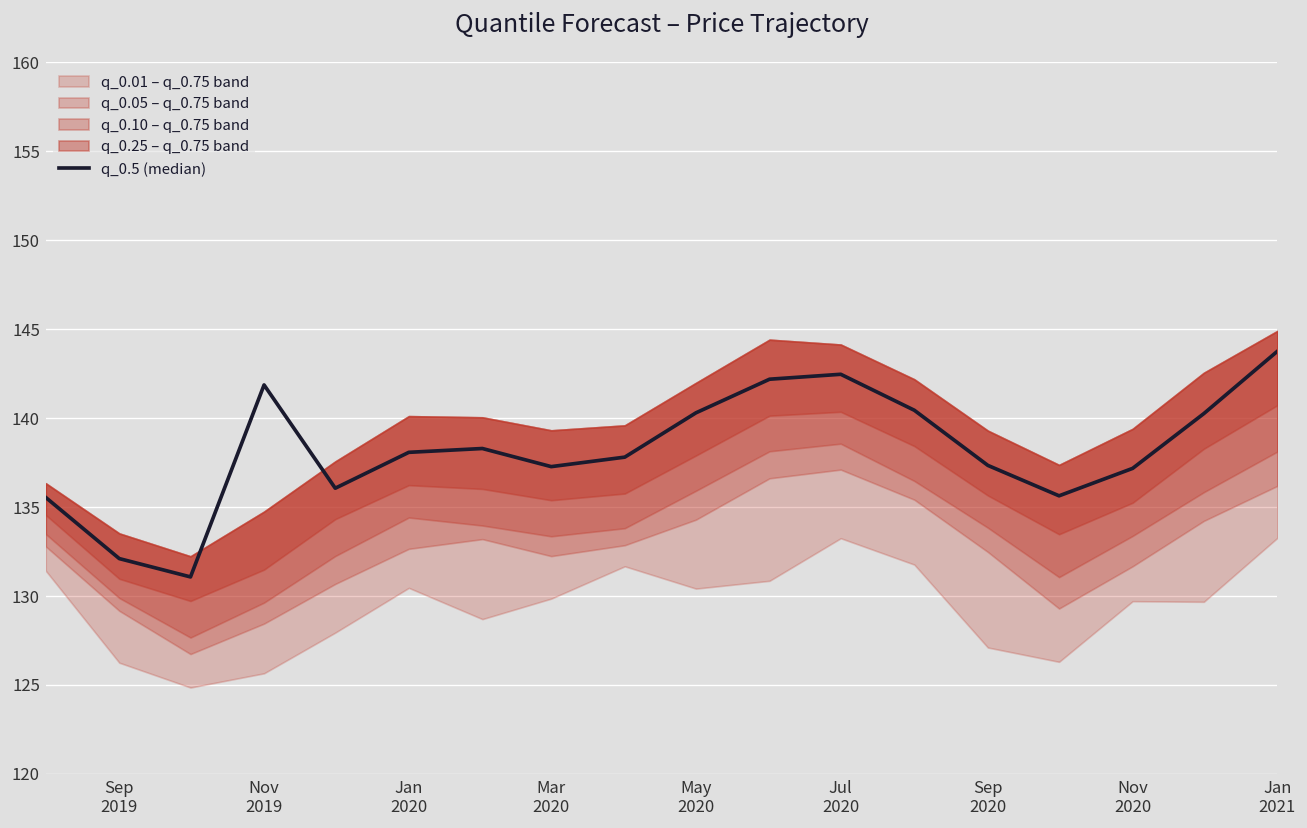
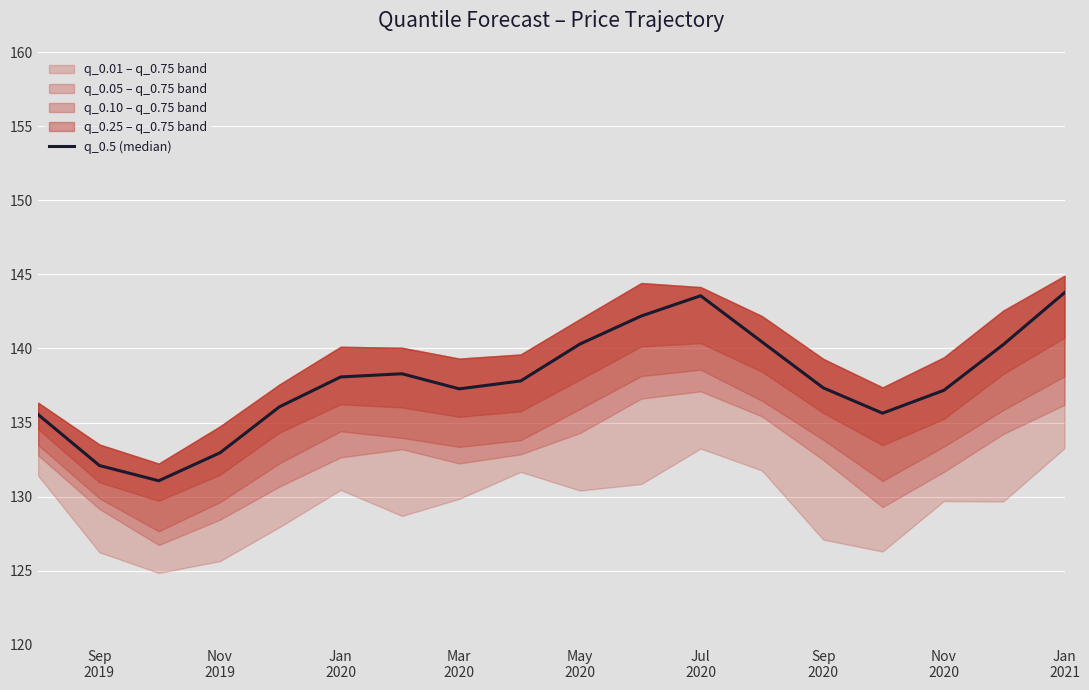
q_0.5 (median), Nov 2019: 141.9 -> 133.0
q_0.5 (median), Jul 2020: 142.5 -> 143.6
